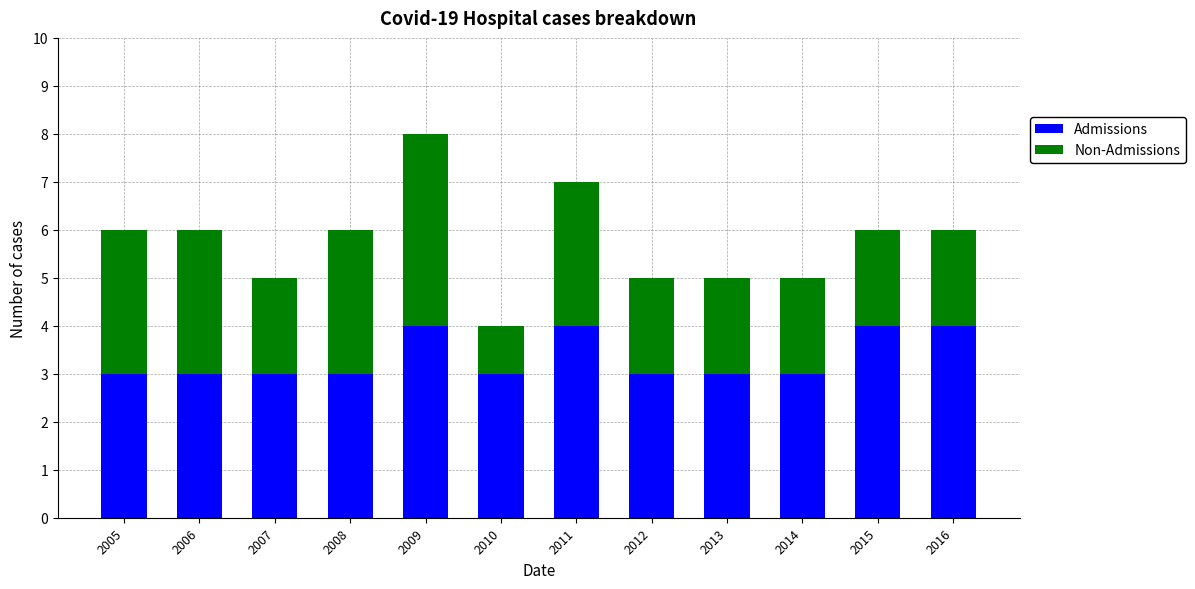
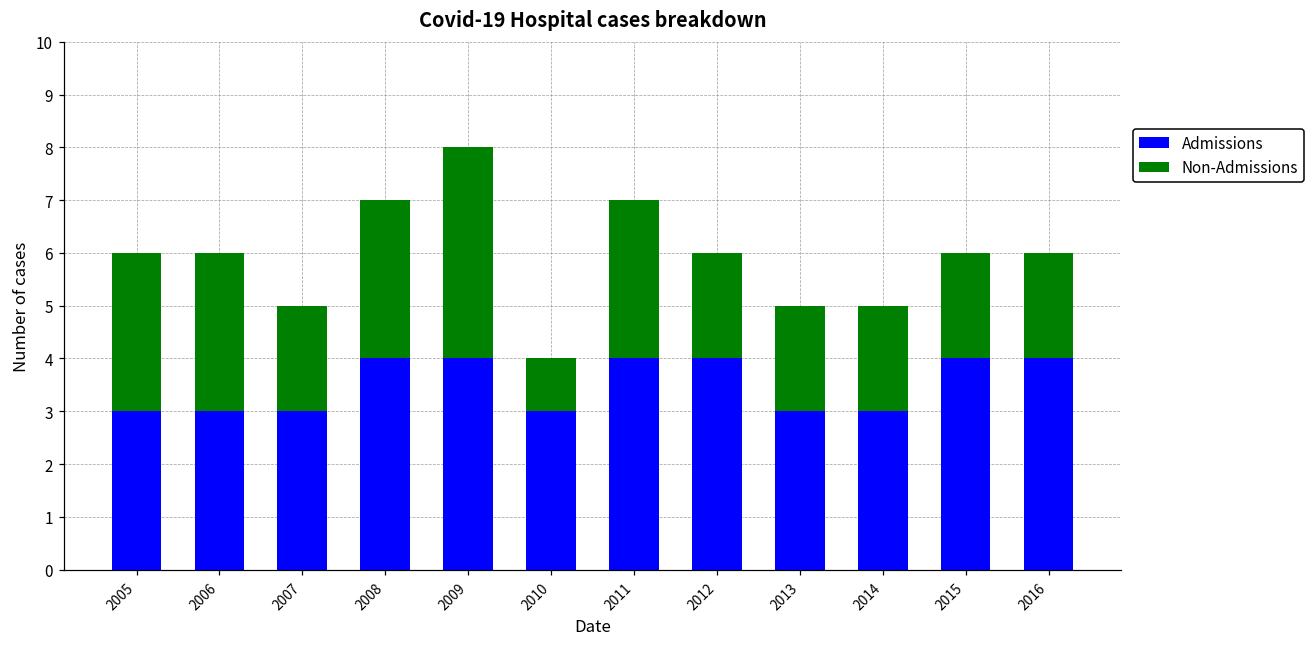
Admissions, 2008: 3 -> 4
Admissions, 2012: 3 -> 4
